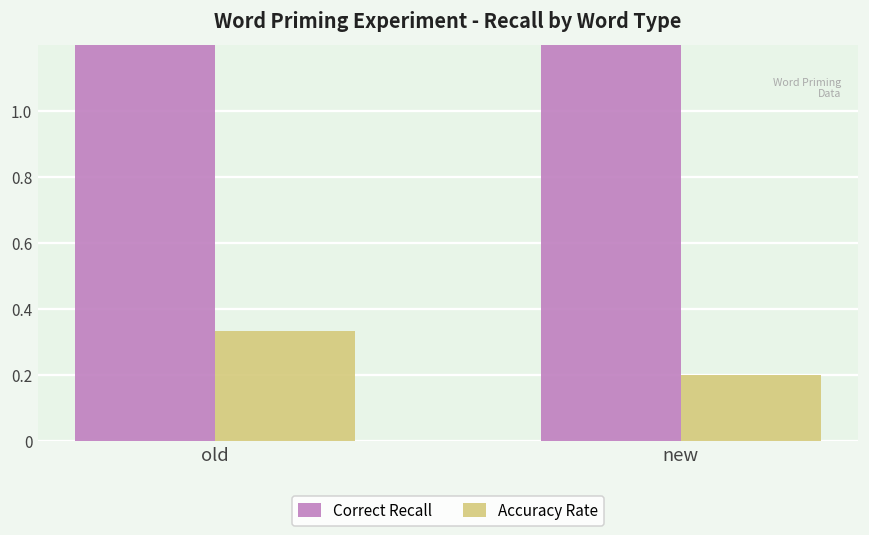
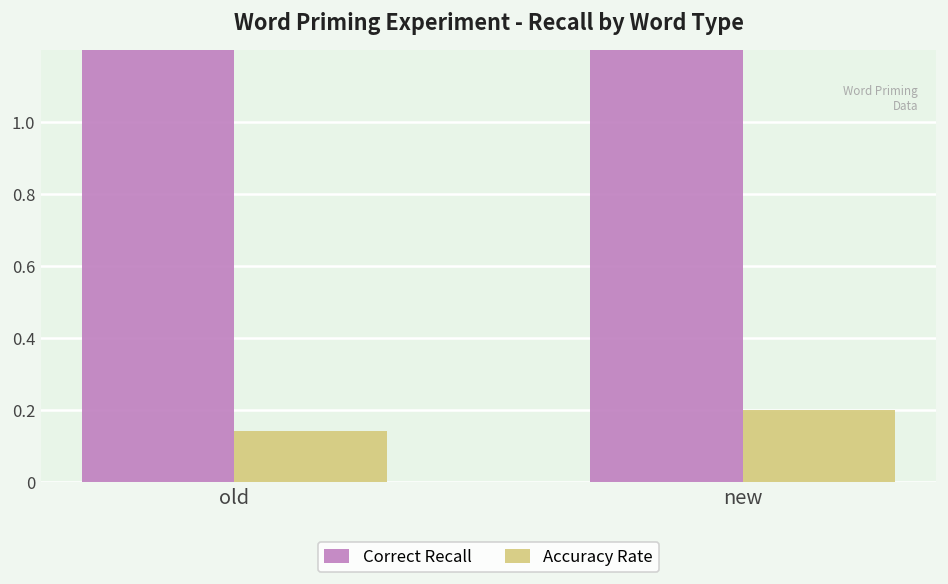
Accuracy Rate, old: 0.33 -> 0.14
